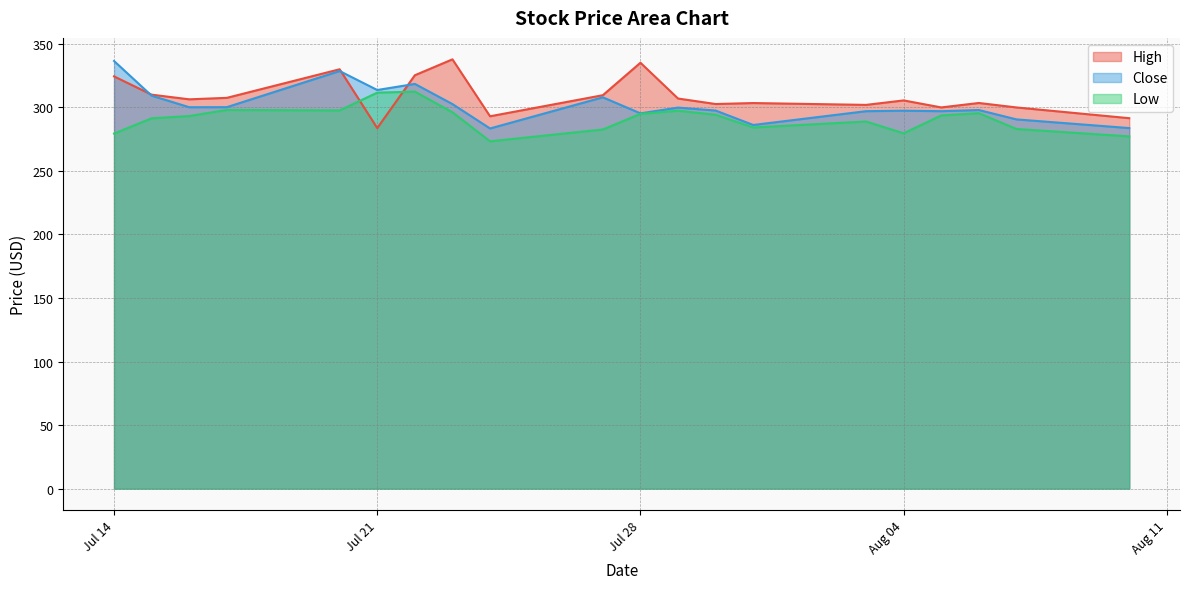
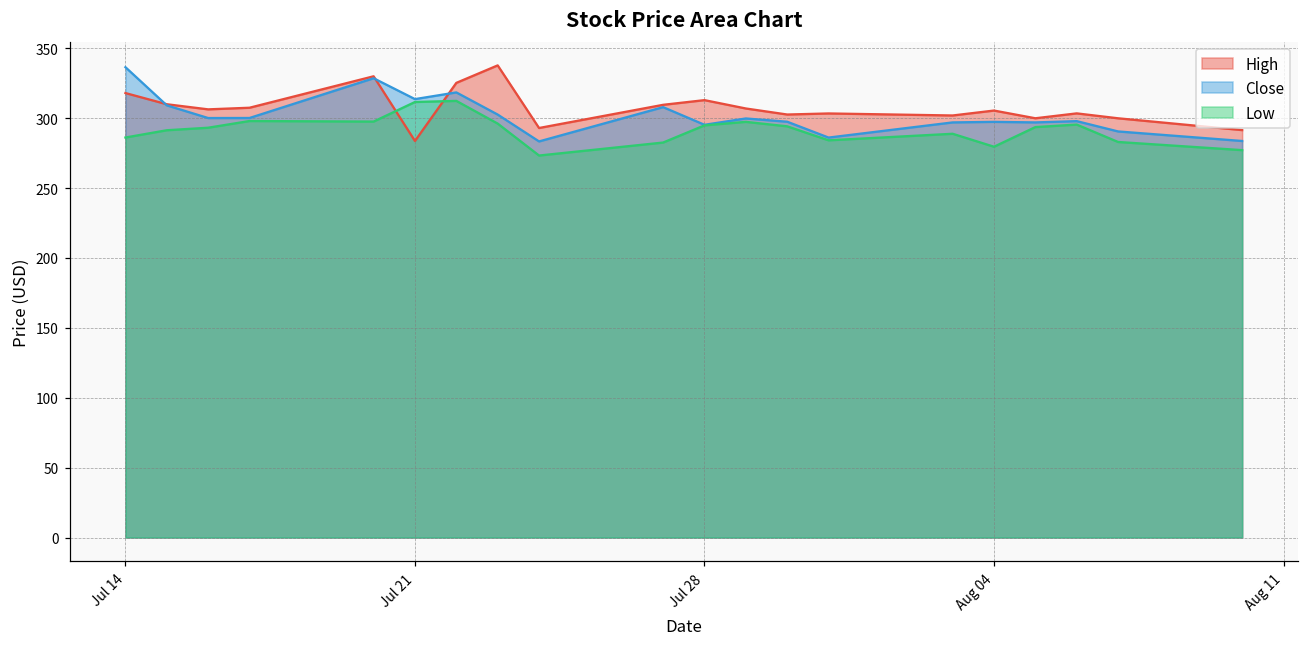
High, Jul 14: 324 -> 318
Low, Jul 14: 279 -> 286
High, Jul 28: 335 -> 313
